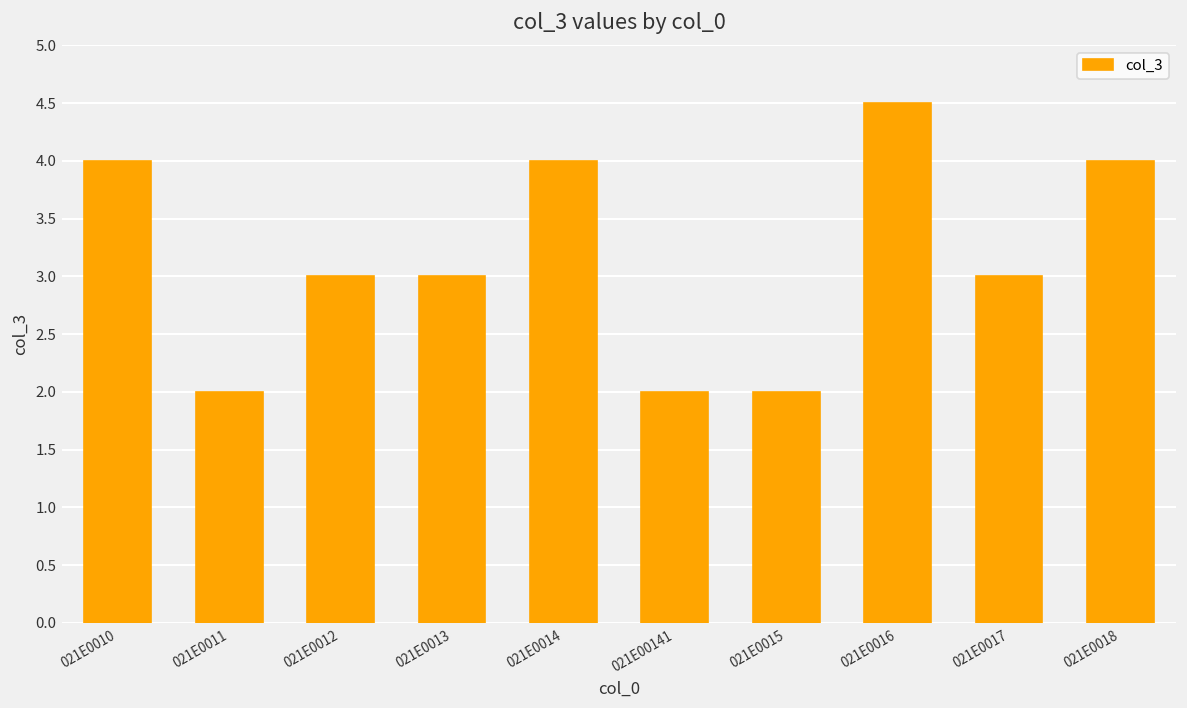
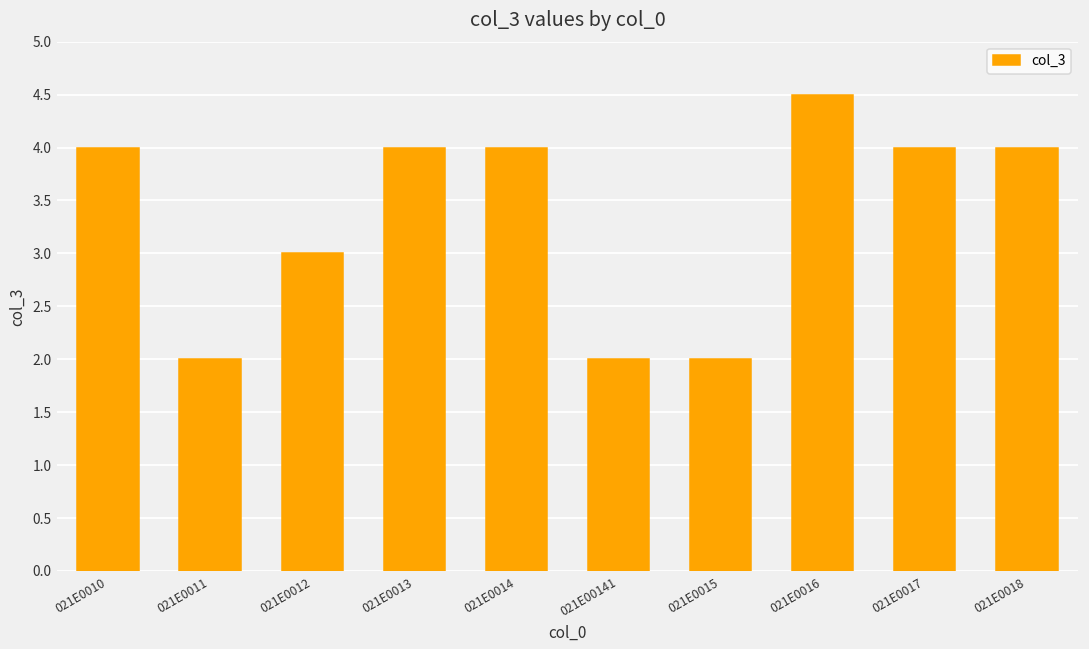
021E0013: 3 -> 4
021E0017: 3 -> 4
